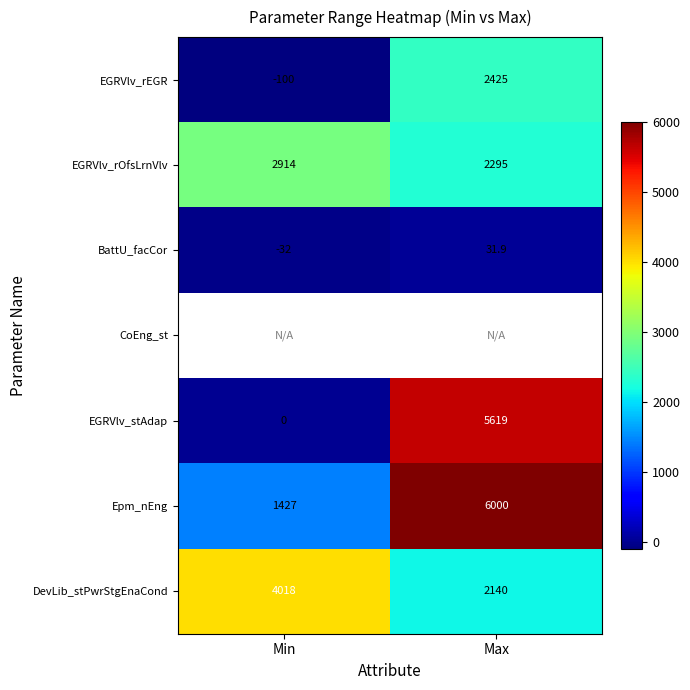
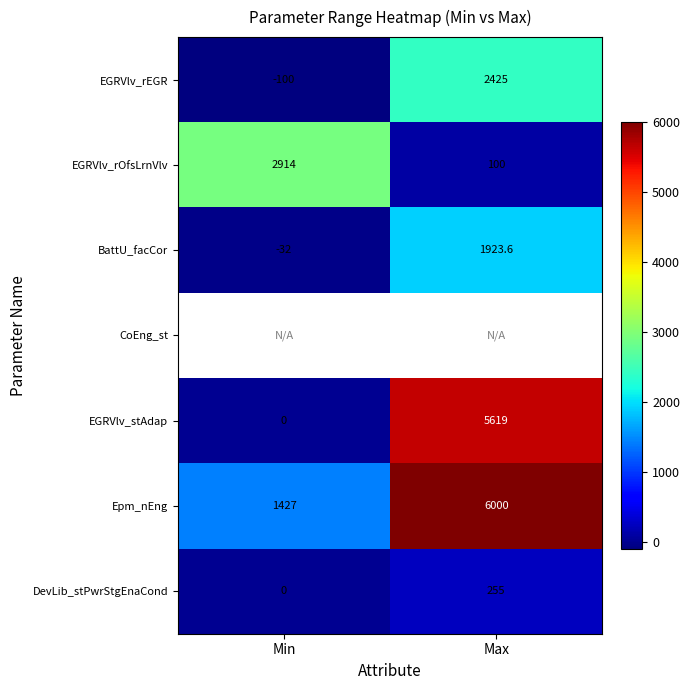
EGRVlv_rOfsLrnVlv, Max: 2295 -> 100
BattU_facCor, Max: 31.9 -> 1923.6
DevLib_stPwrStgEnaCond, Min: 4018 -> 0
DevLib_stPwrStgEnaCond, Max: 2140 -> 255
